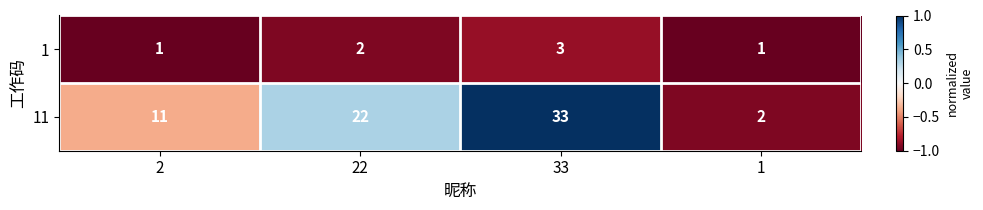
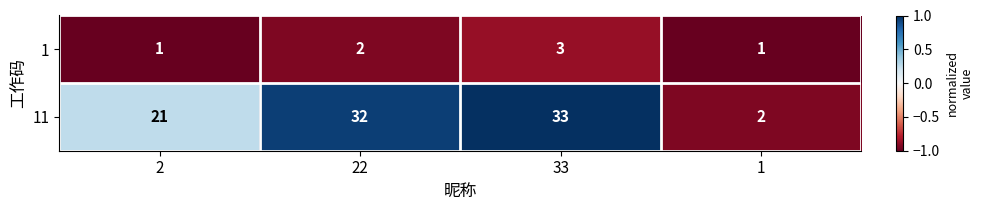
11, 2: 11 -> 21
11, 22: 22 -> 32
